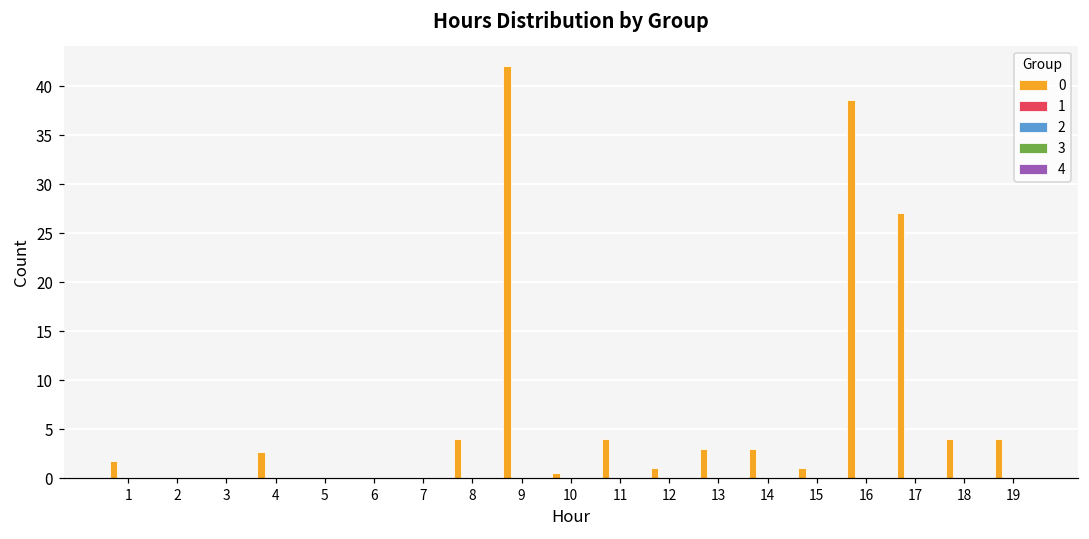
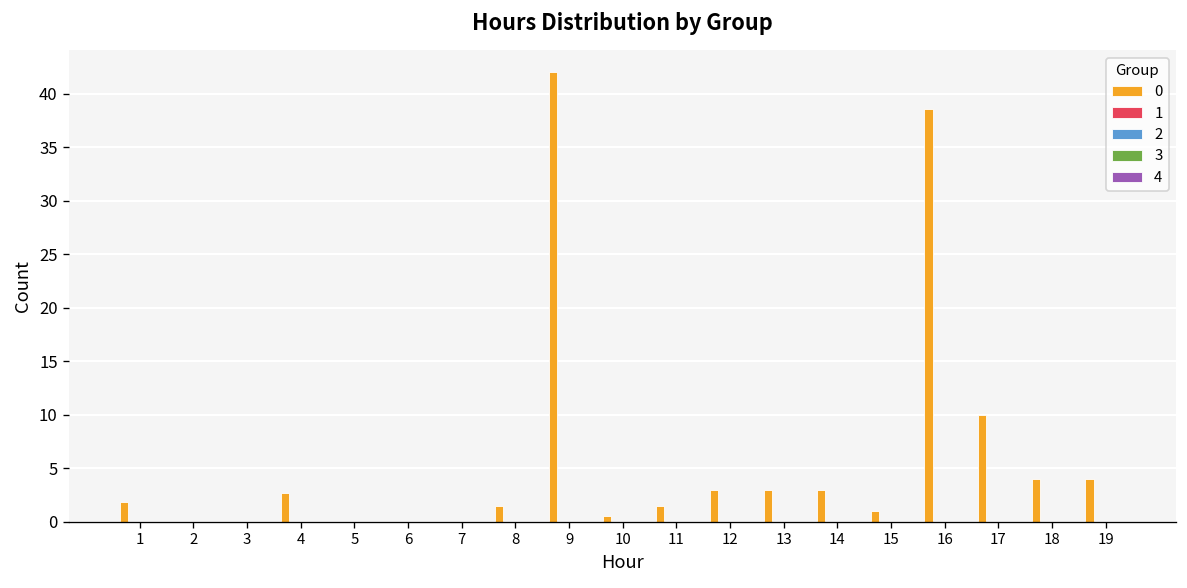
0, 8: 4 -> 2
0, 11: 4 -> 2
0, 12: 1 -> 3
0, 17: 27 -> 10
